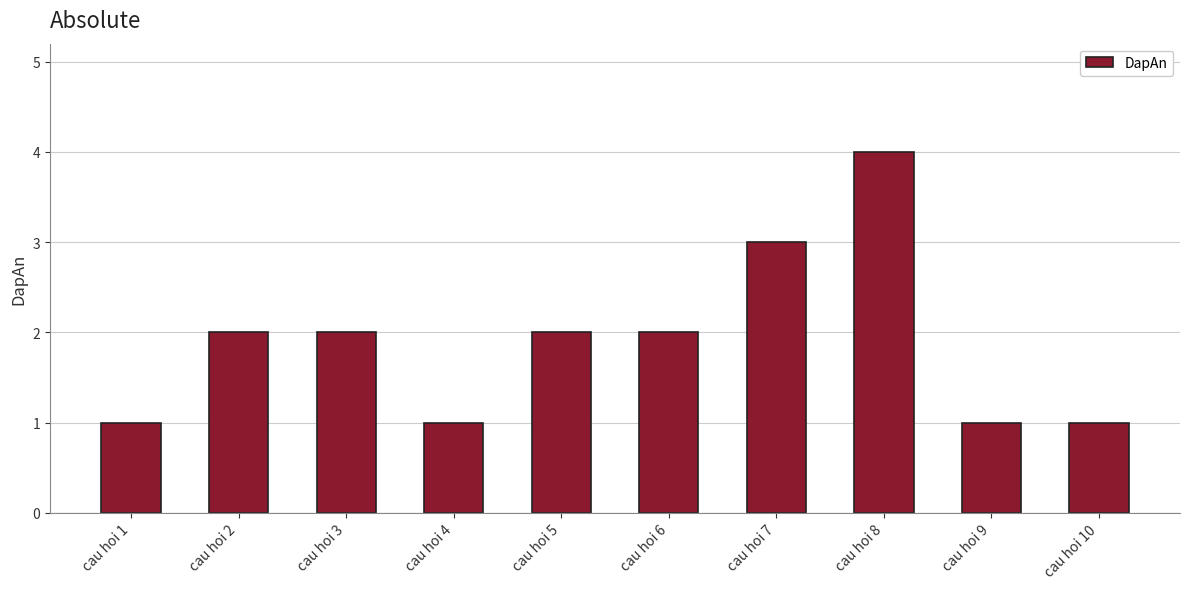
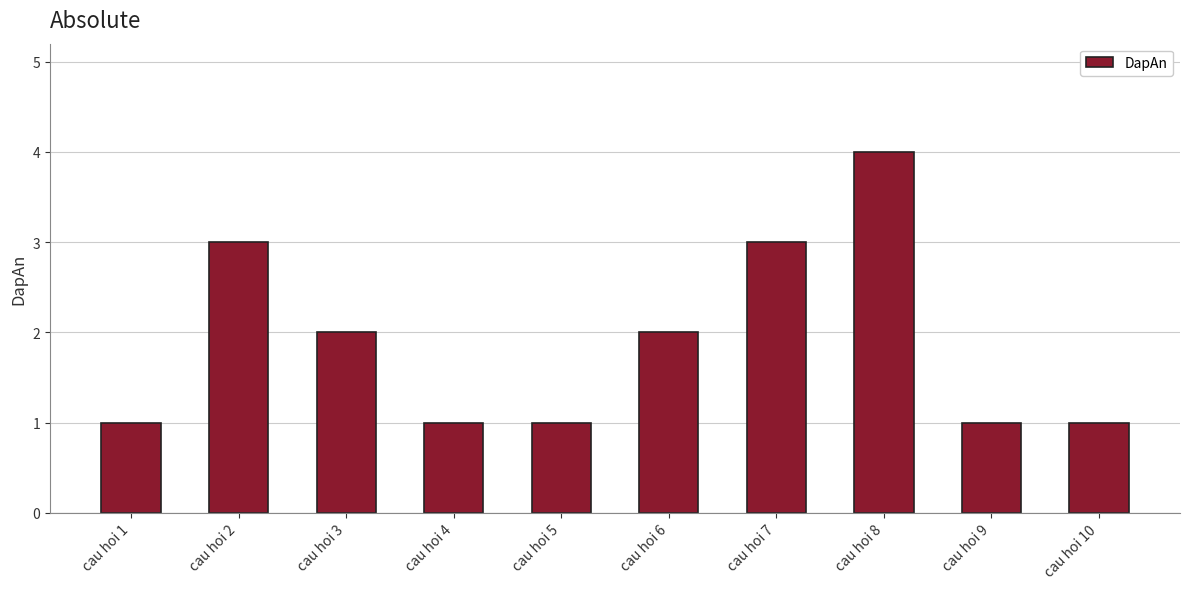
cau hoi 2: 2 -> 3
cau hoi 5: 2 -> 1
